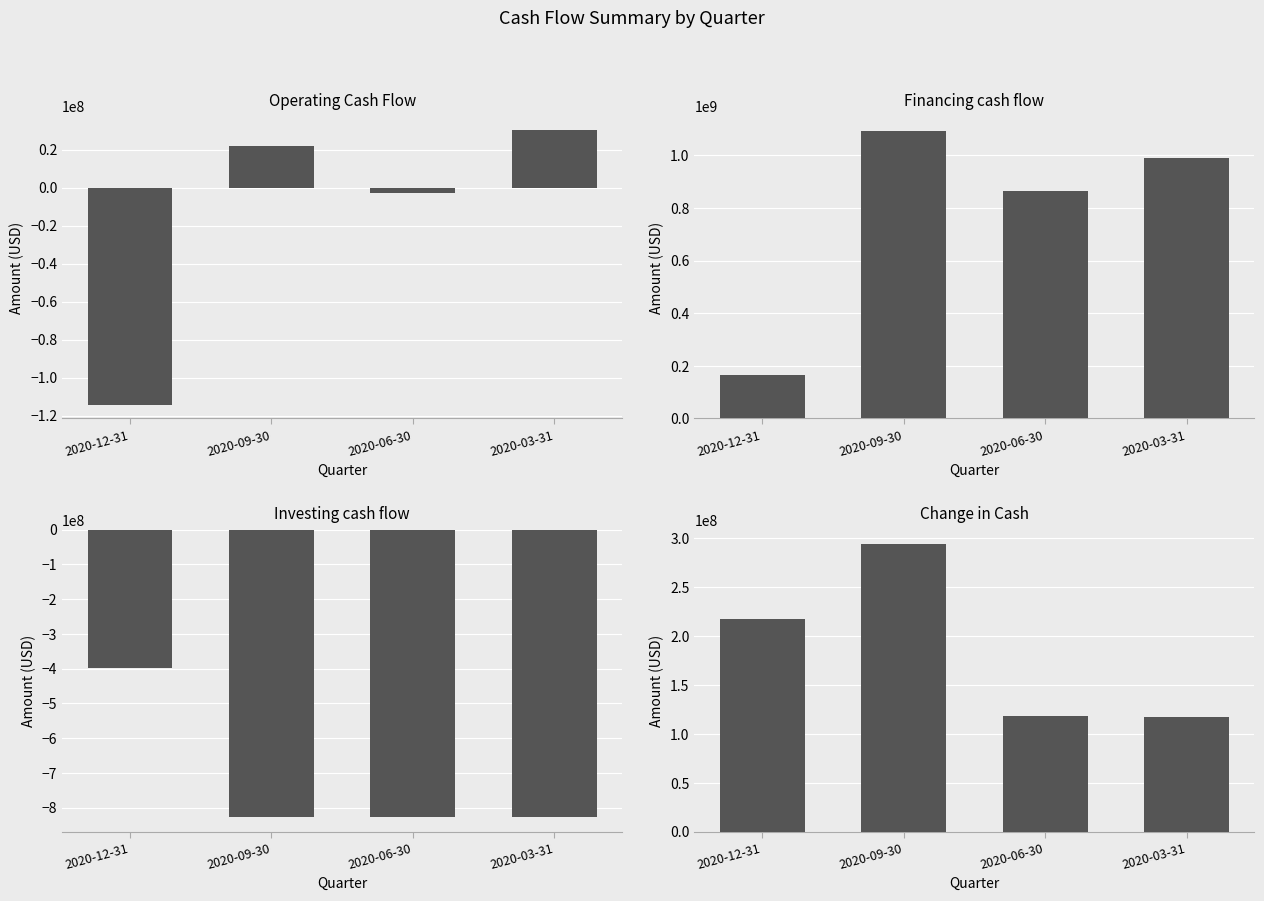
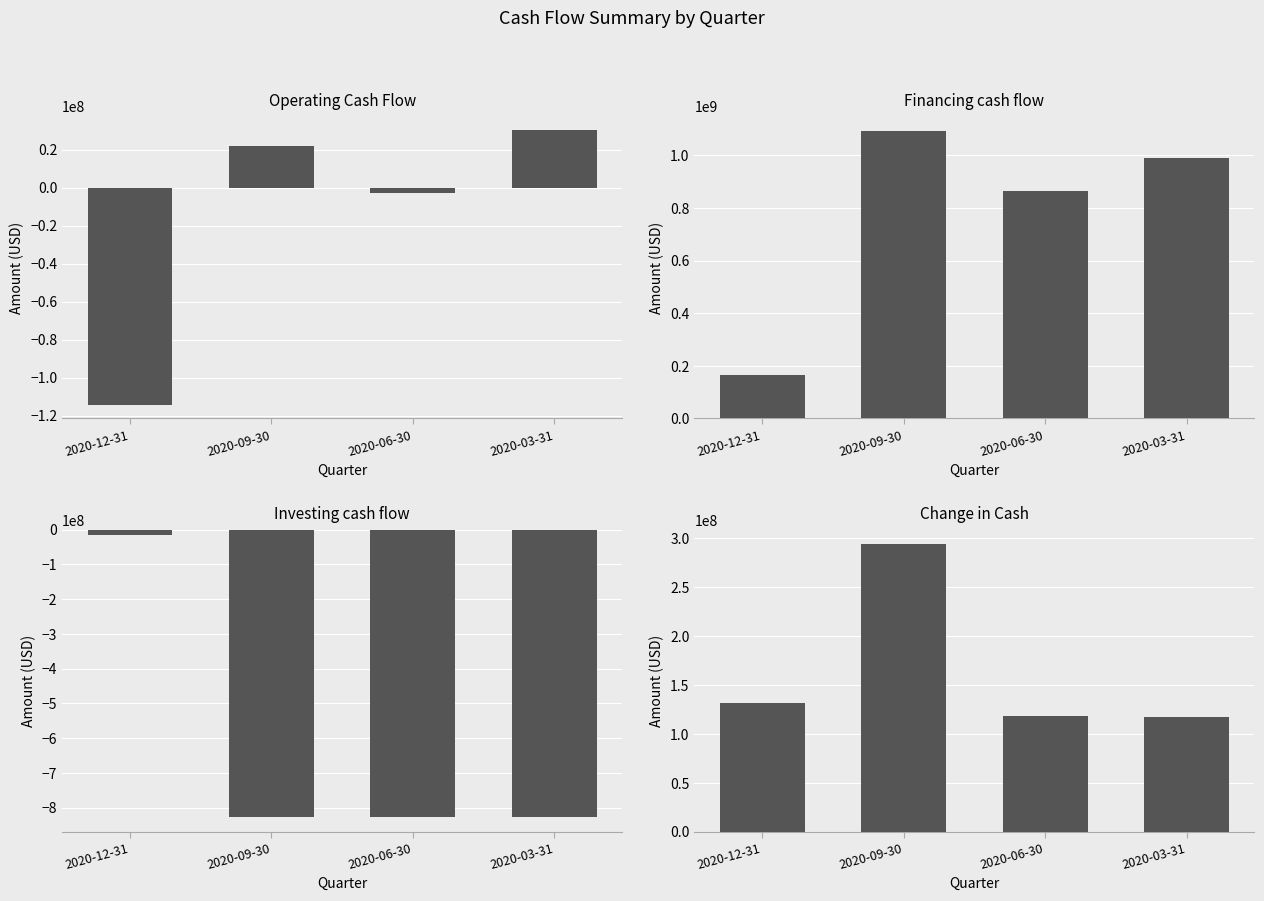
Investing cash flow, 2020-12-31: -400000000 -> -10000000
Change in Cash, 2020-12-31: 220000000 -> 130000000
